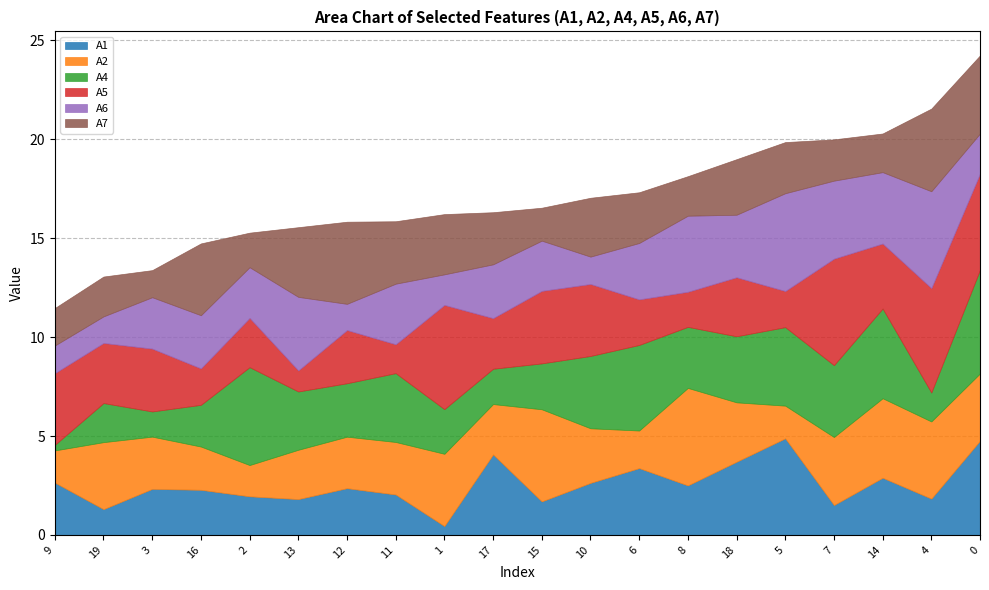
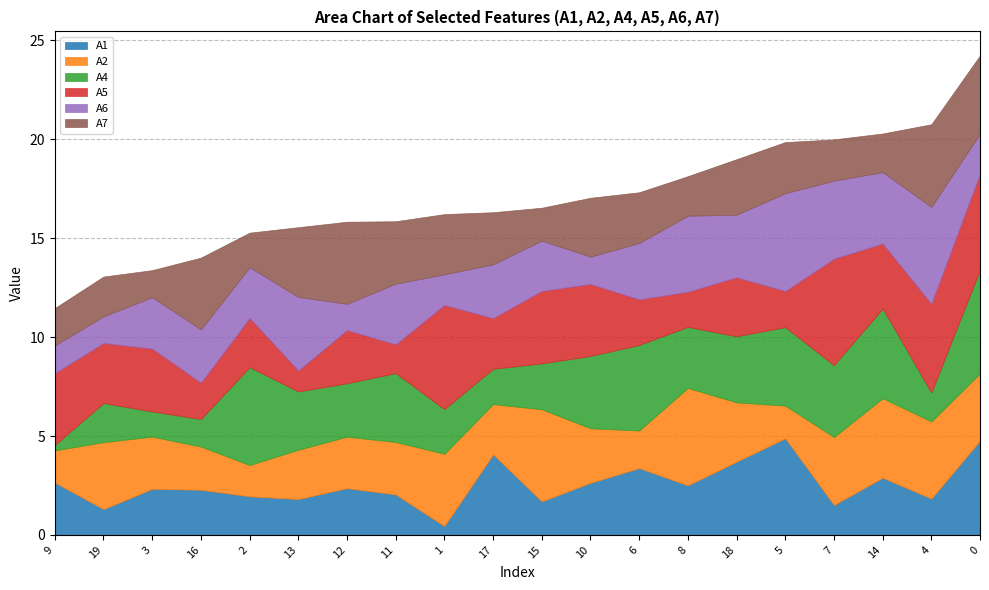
A4, 16: 2.1 -> 1.4
A5, 4: 5.3 -> 4.5
